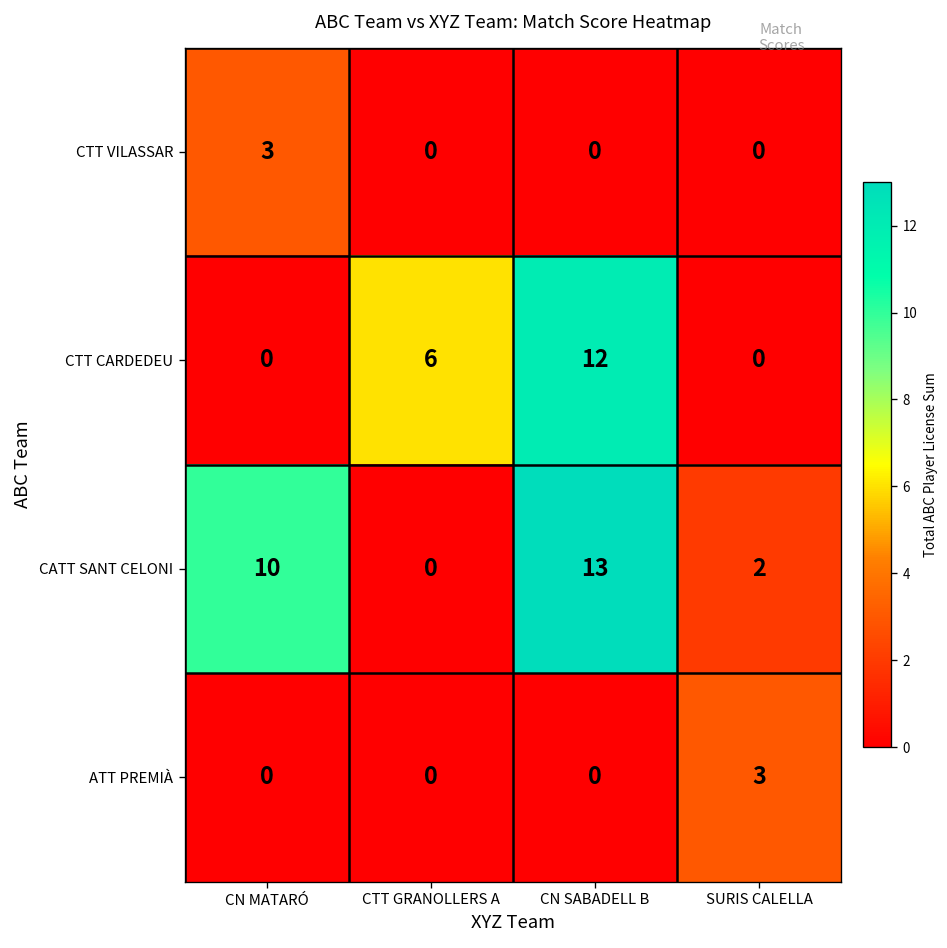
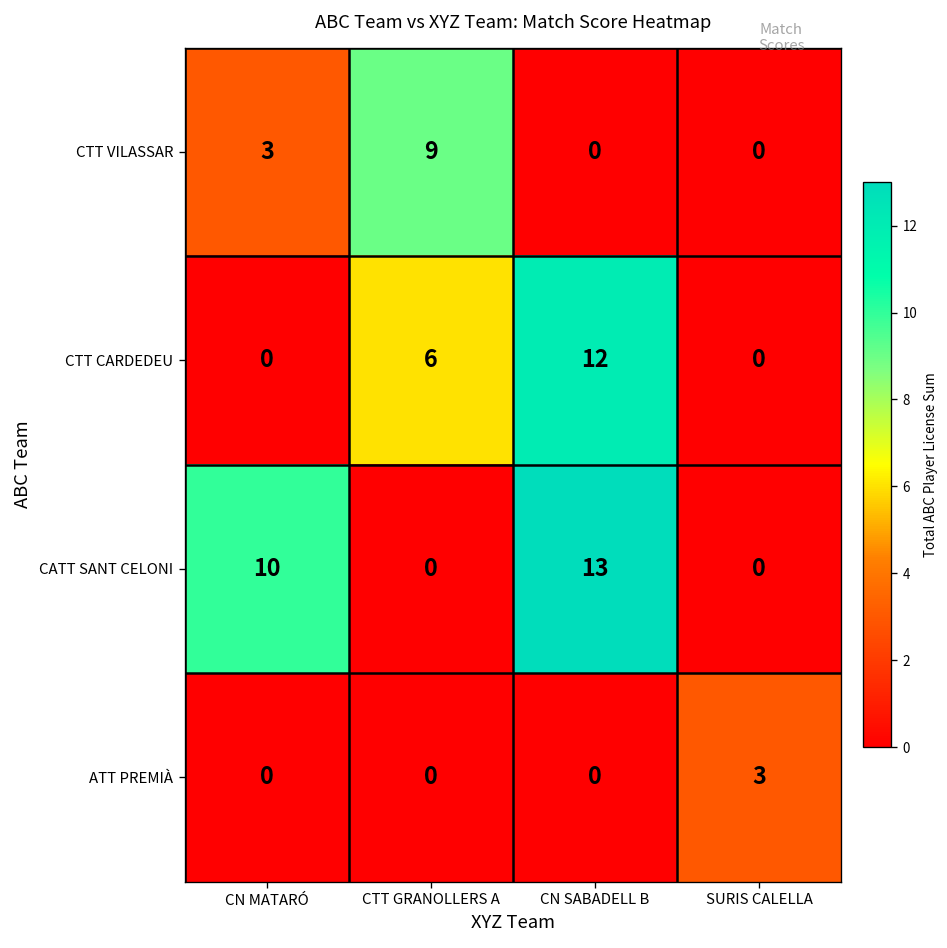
CTT VILASSAR, CTT GRANOLLERS A: 0 -> 9
CATT SANT CELONI, SURIS CALELLA: 2 -> 0
